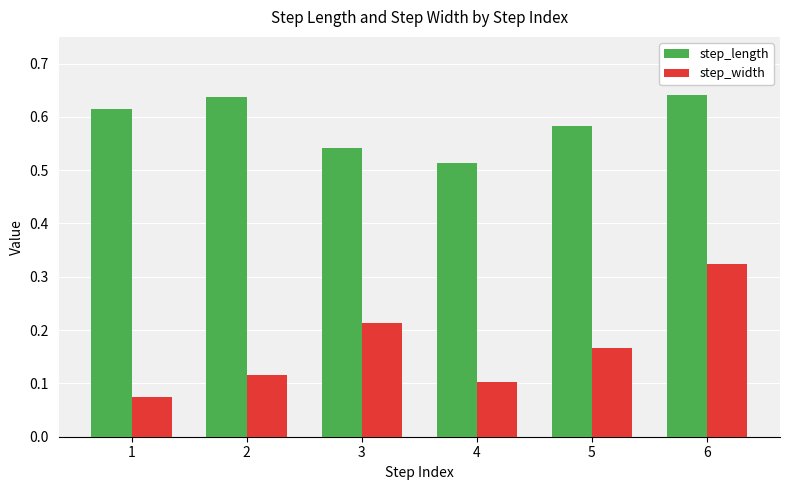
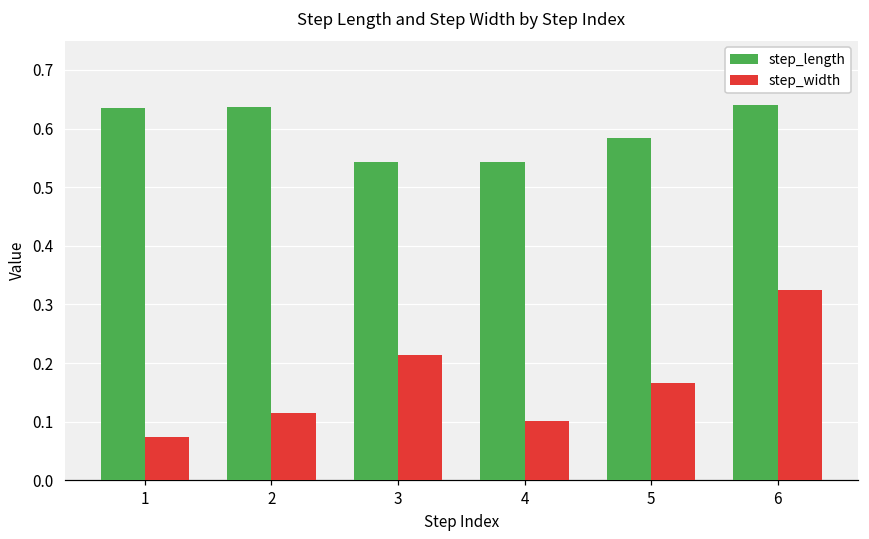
step_length, 1: 0.62 -> 0.63
step_length, 4: 0.51 -> 0.54
